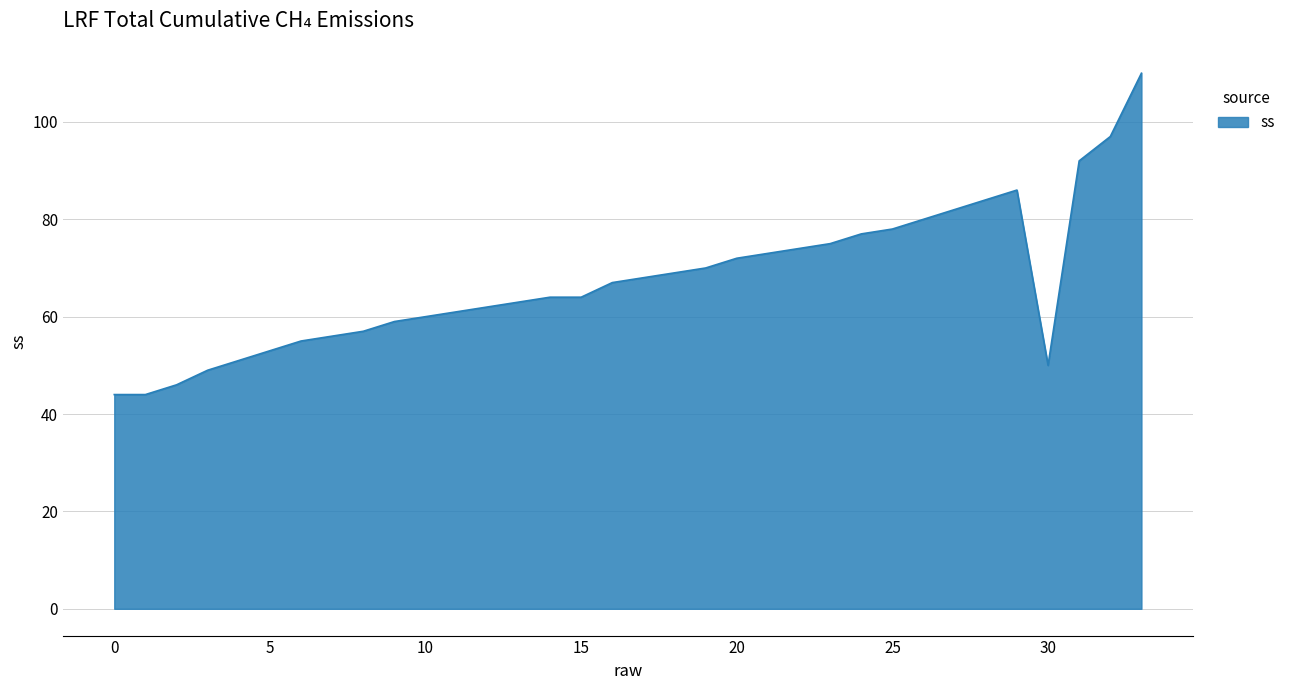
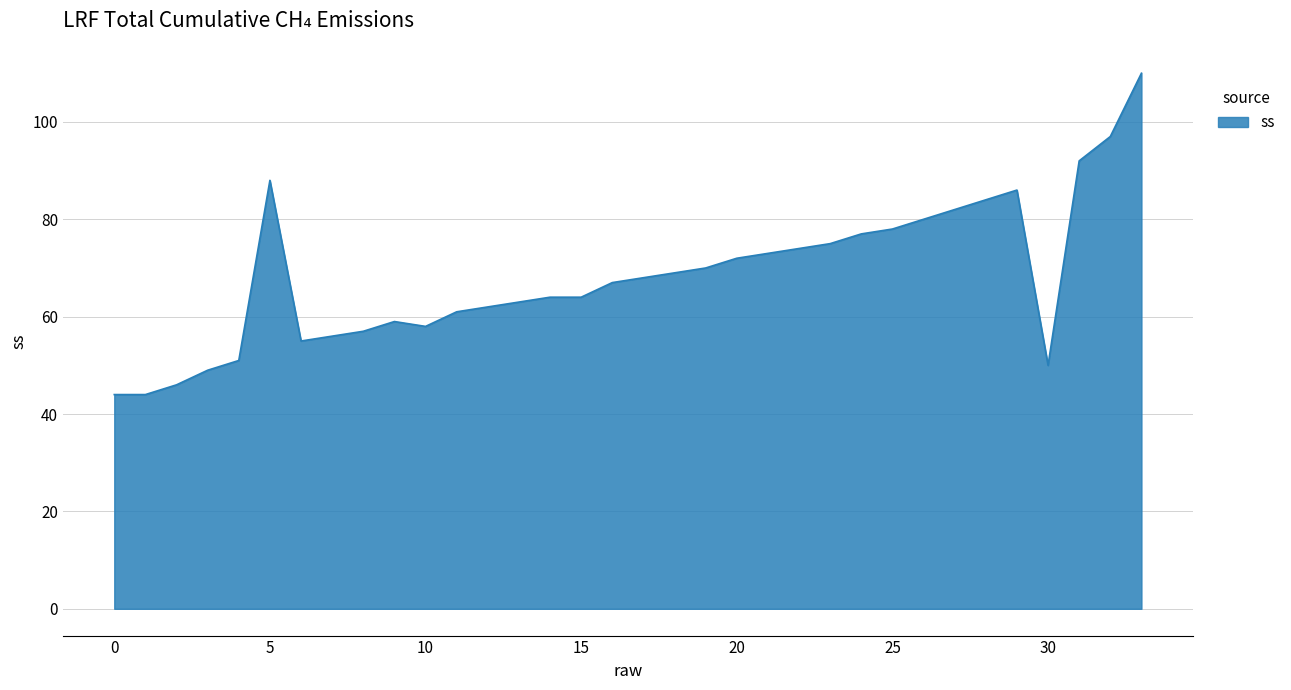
5: 53 -> 88
10: 60 -> 58
